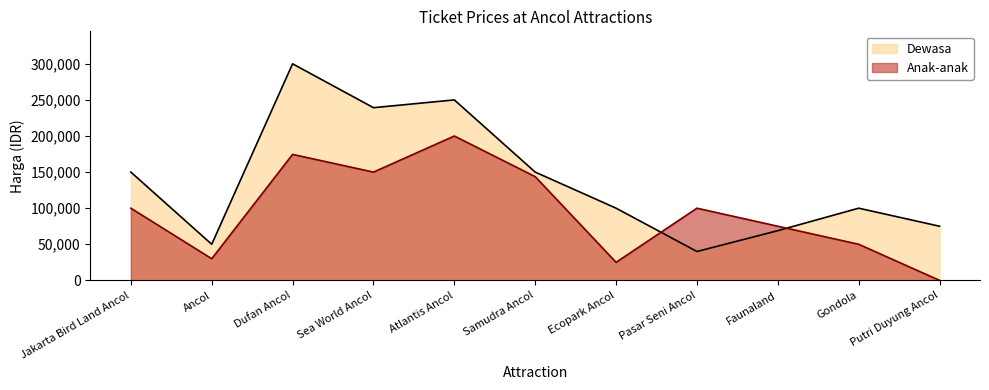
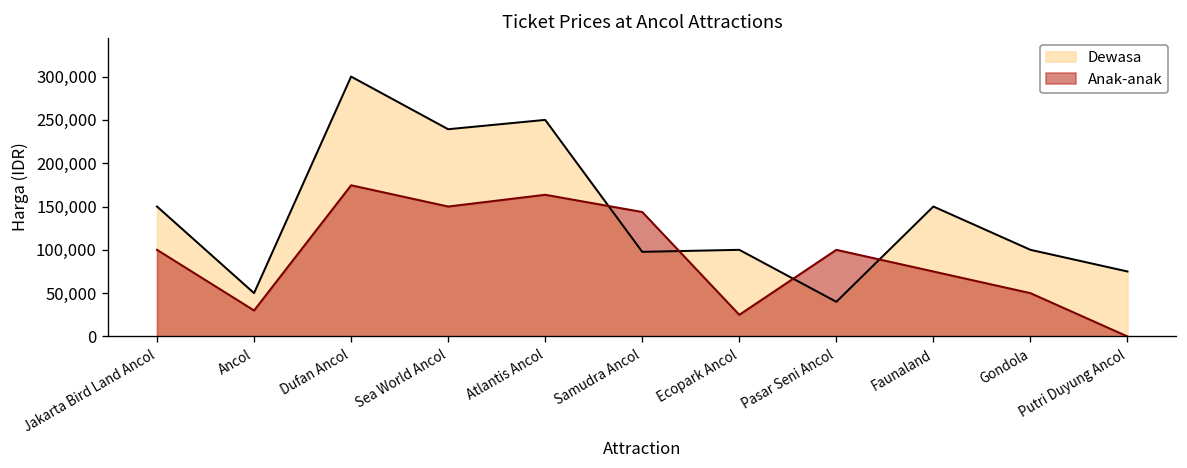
Anak-anak, Atlantis Ancol: 200,000 -> 160,000
Dewasa, Samudra Ancol: 150,000 -> 100,000
Dewasa, Faunaland: 70,000 -> 150,000
